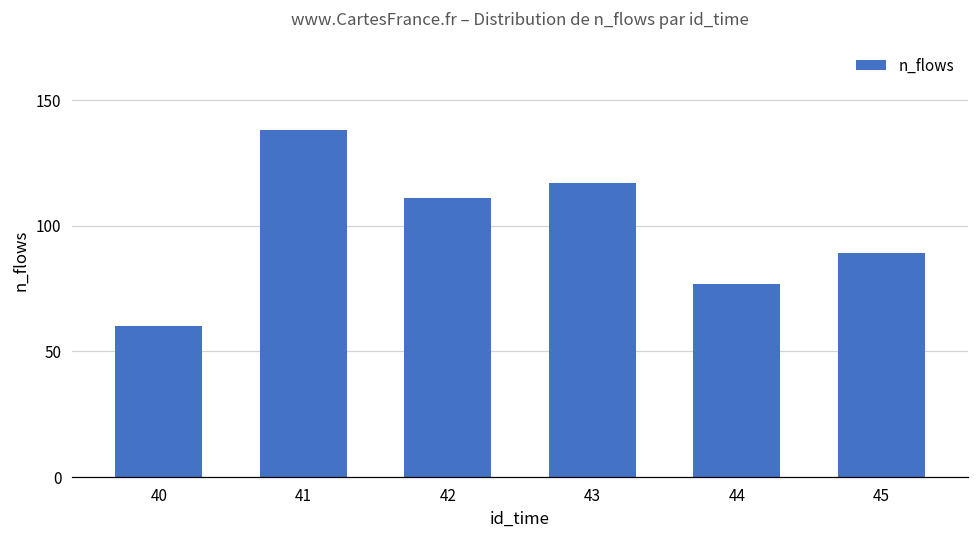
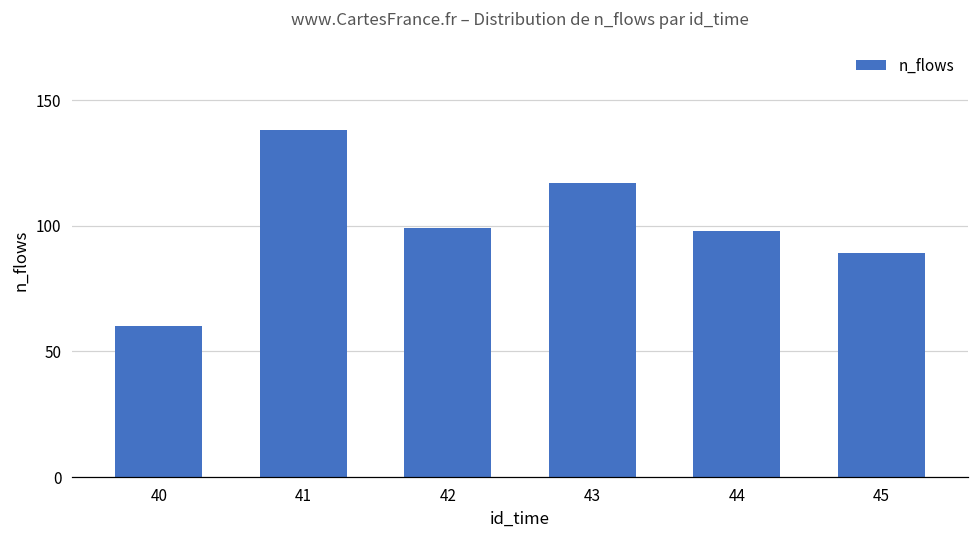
42: 111 -> 99
44: 77 -> 98
